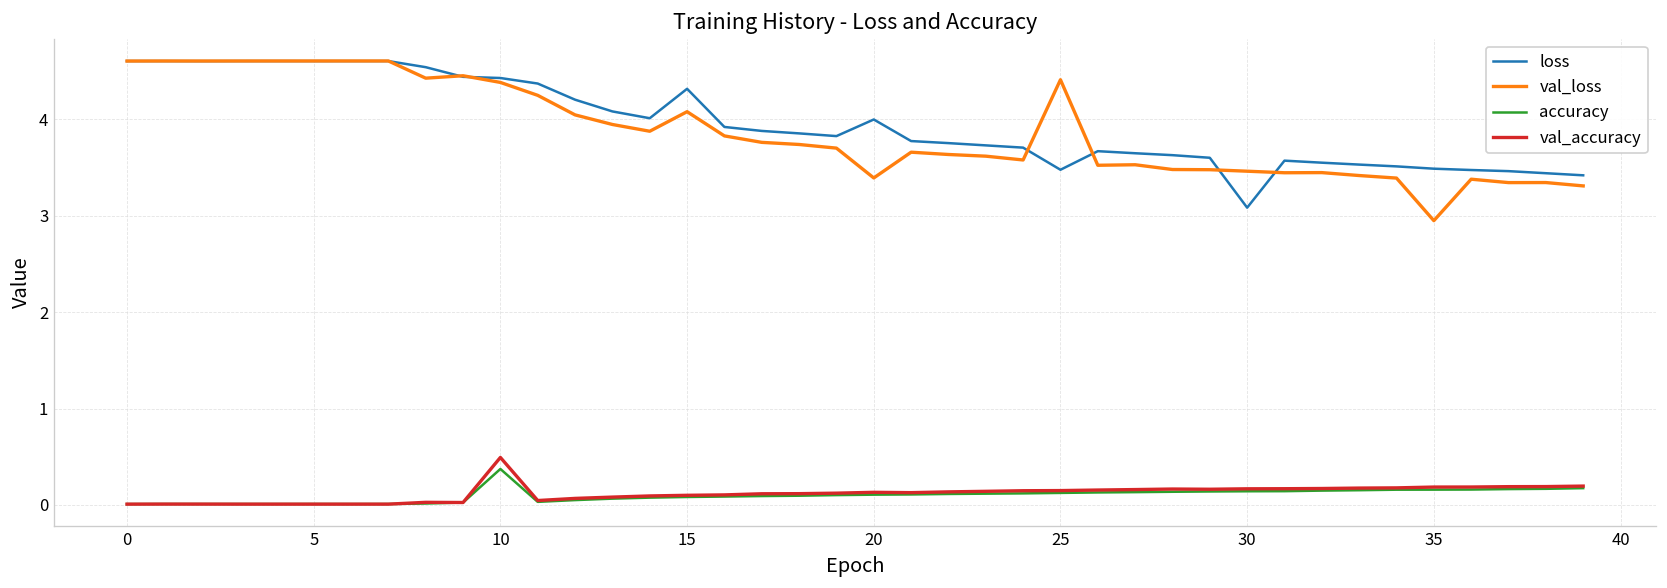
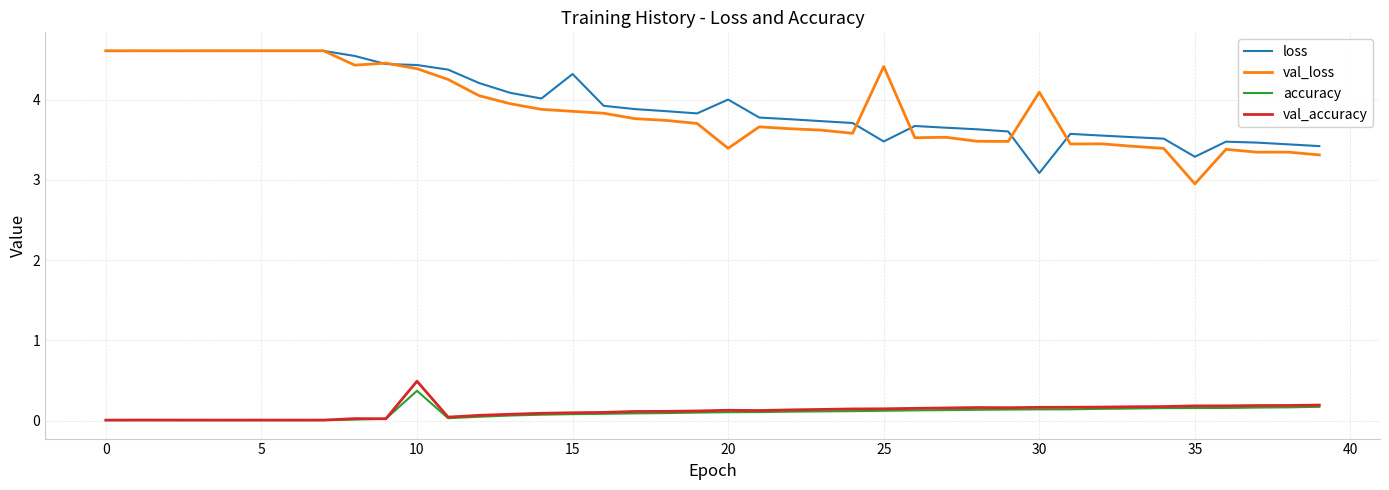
val_loss, 15: 4.1 -> 3.9
val_loss, 30: 3.5 -> 4.1
loss, 35: 3.5 -> 3.3
